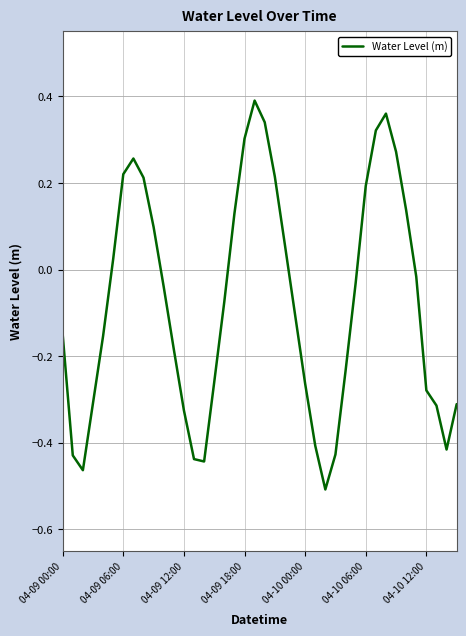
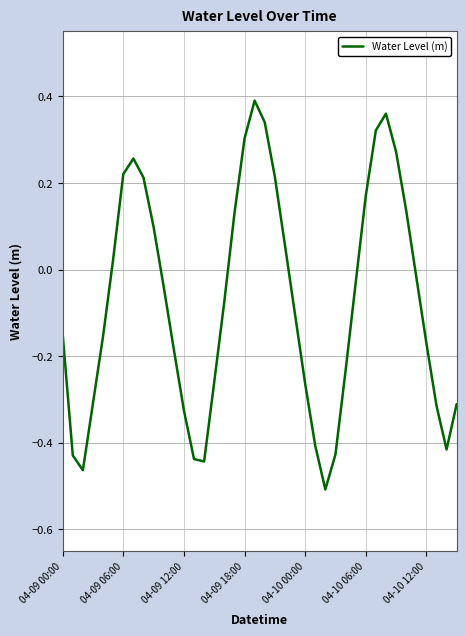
04-10 06:00: 0.19 -> 0.17
04-10 12:00: -0.28 -> -0.17
